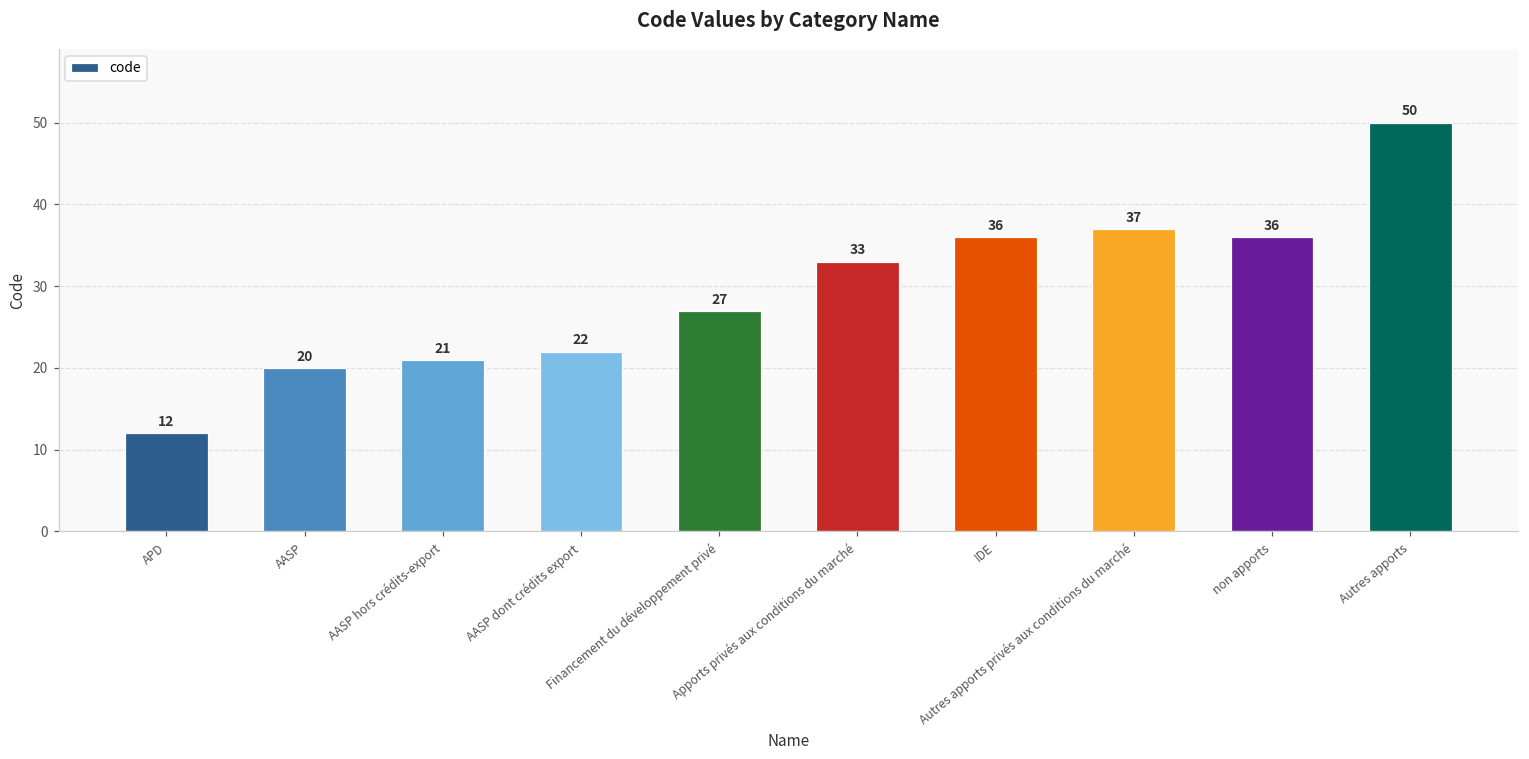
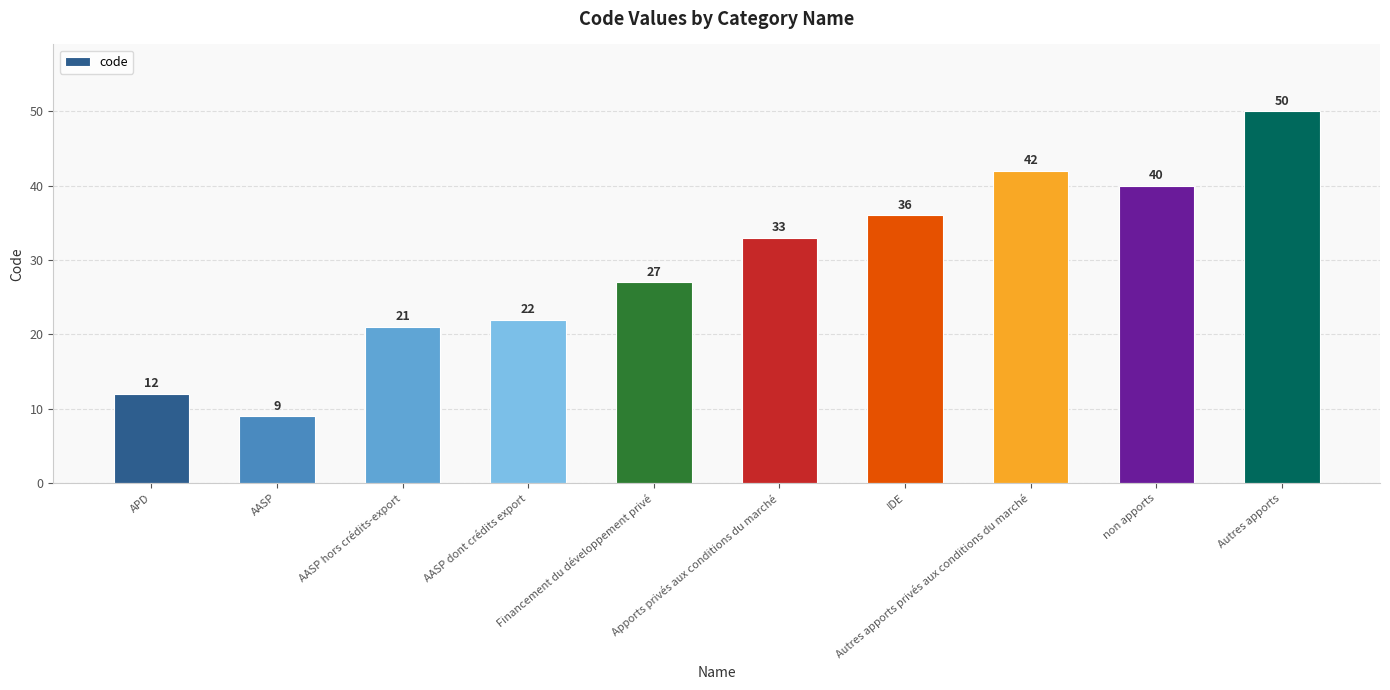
AASP: 20 -> 9
Autres apports privés aux conditions du marché: 37 -> 42
non apports: 36 -> 40
